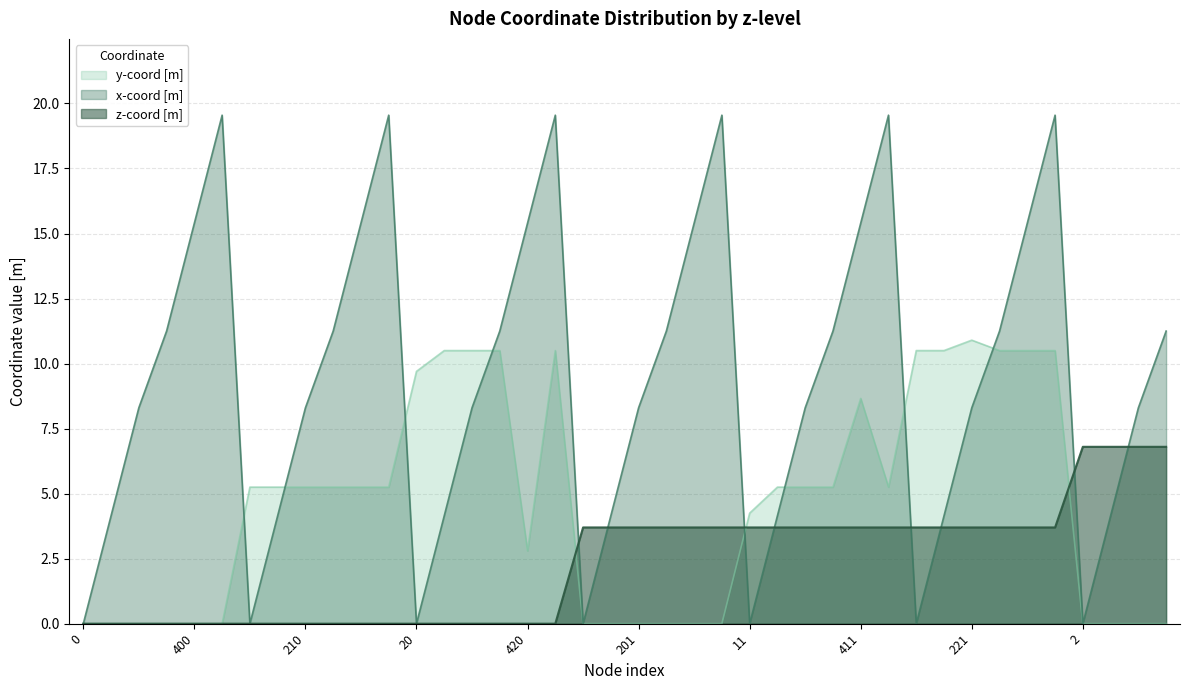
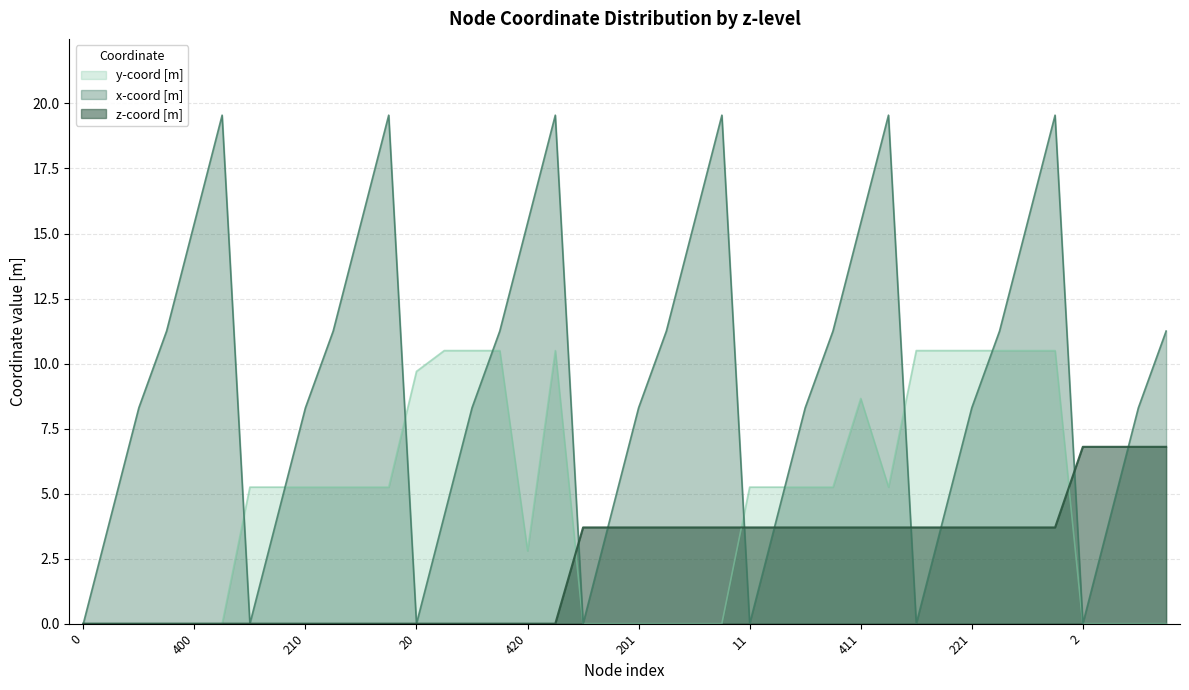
y-coord [m], 11: 4.3 -> 5.3
y-coord [m], 221: 10.9 -> 10.5
